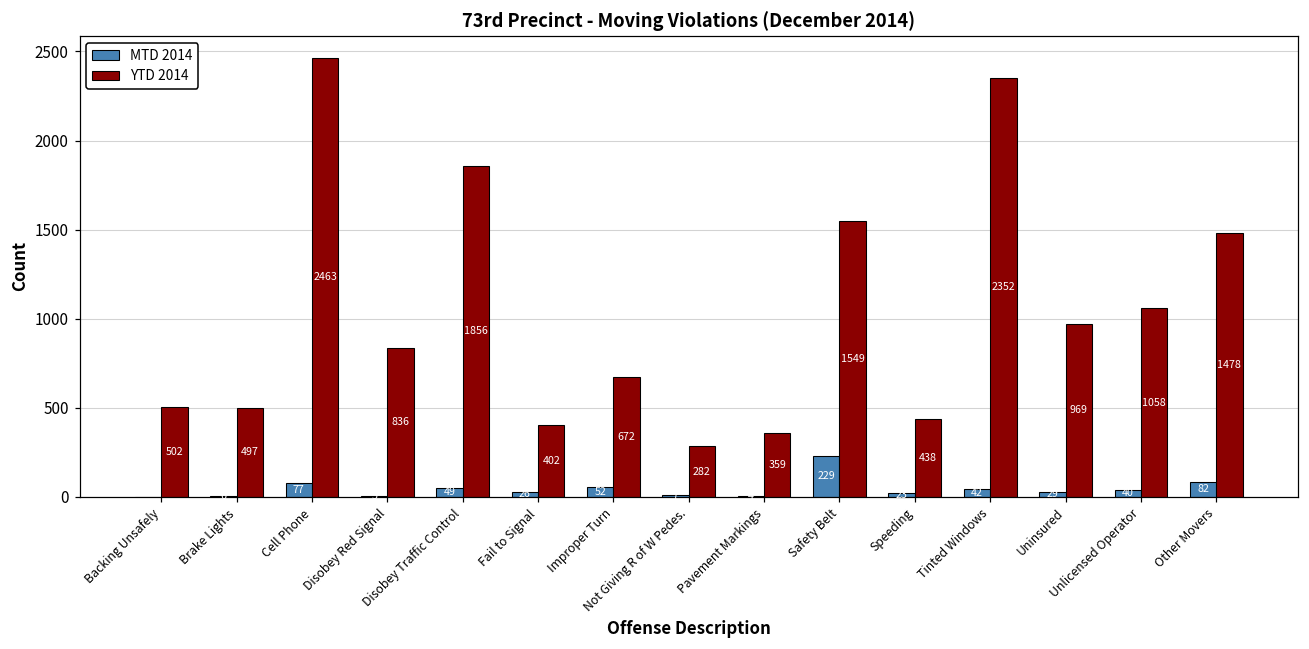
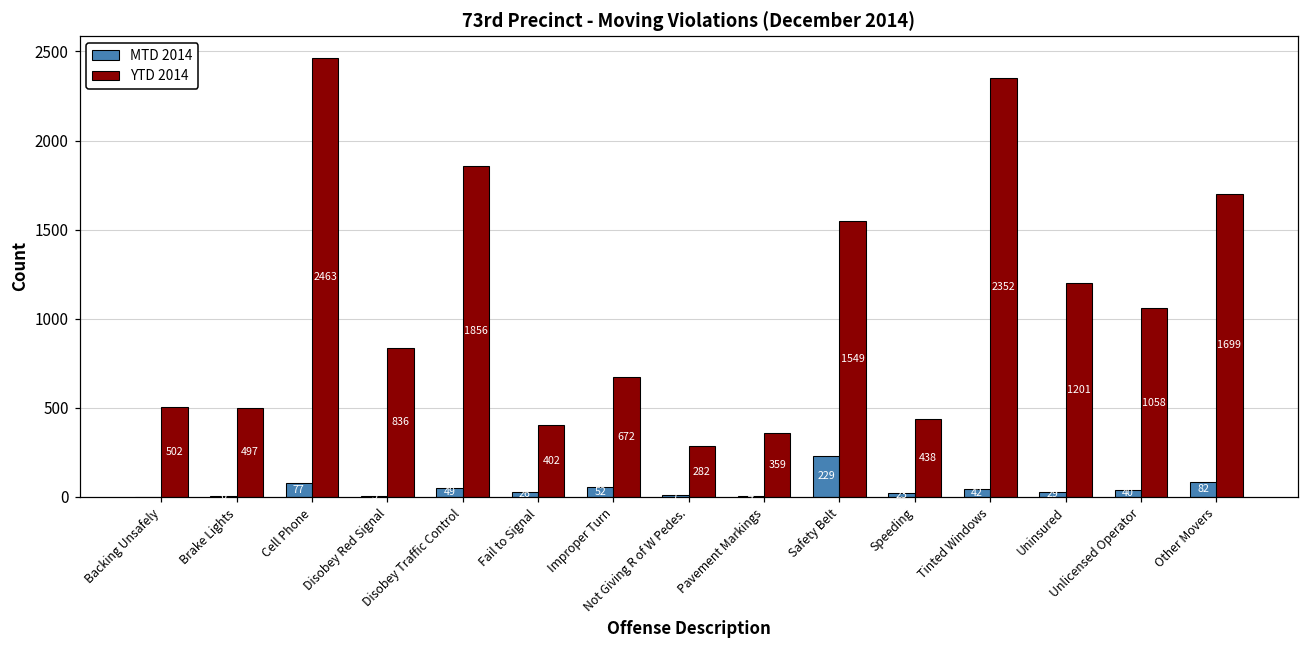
YTD 2014, Uninsured: 969 -> 1201
YTD 2014, Other Movers: 1478 -> 1699
